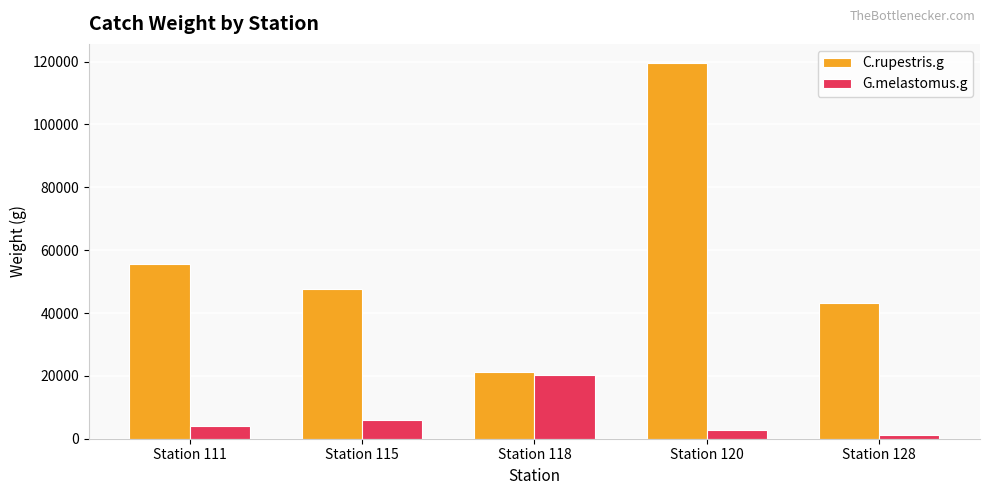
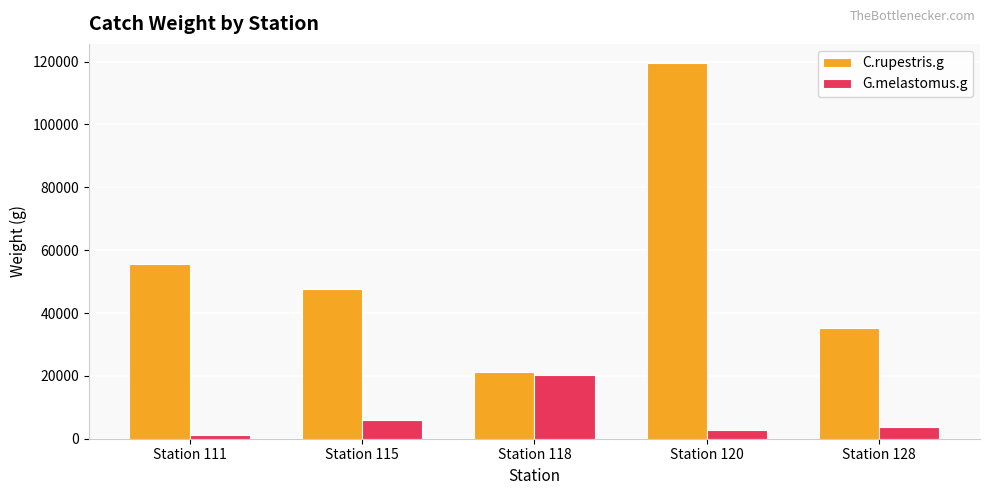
G.melastomus.g, Station 111: 4000 -> 1000
C.rupestris.g, Station 128: 43000 -> 35000
G.melastomus.g, Station 128: 1000 -> 4000
